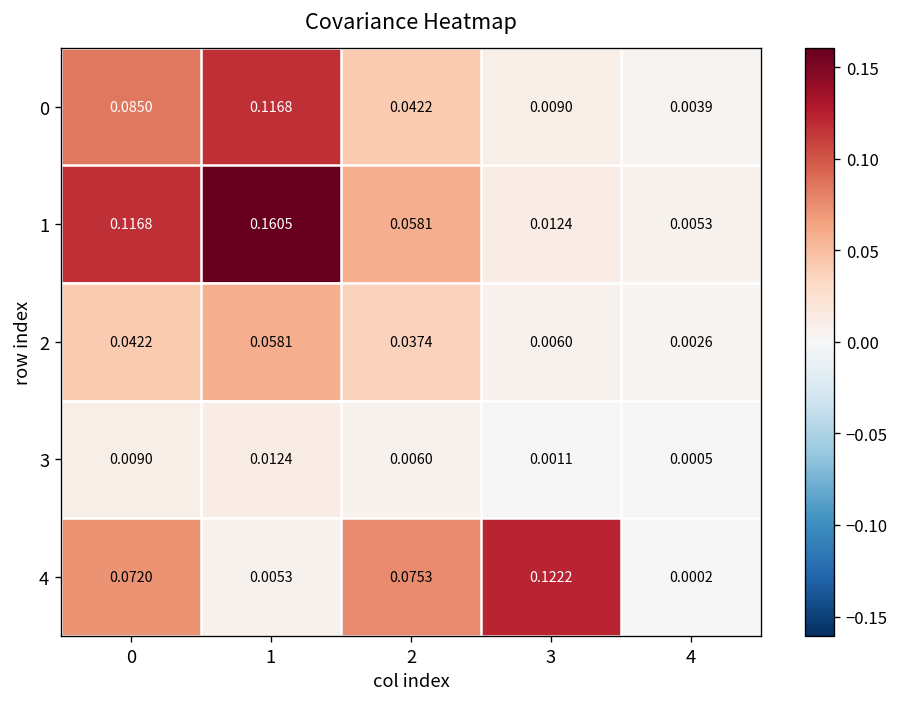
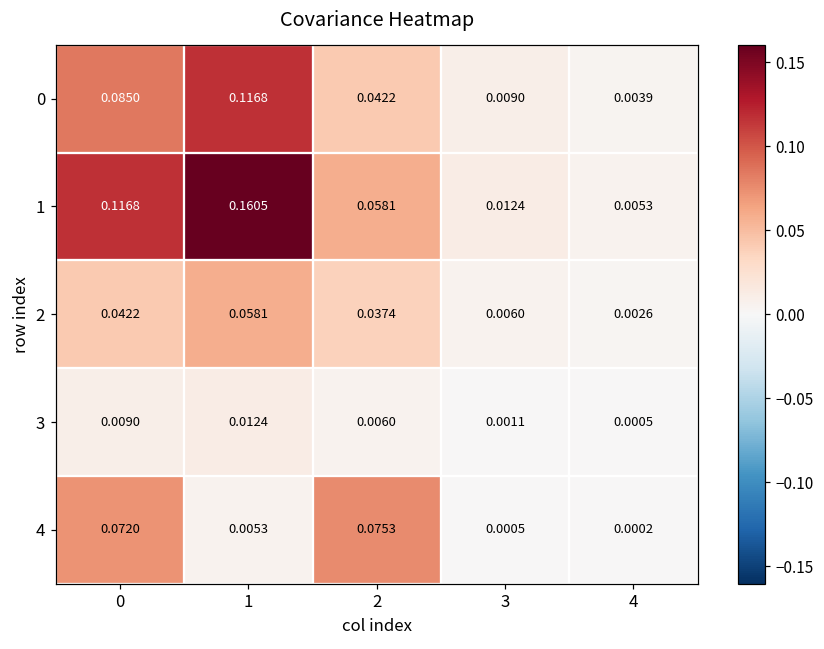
4, 3: 0.1222 -> 0.0005
